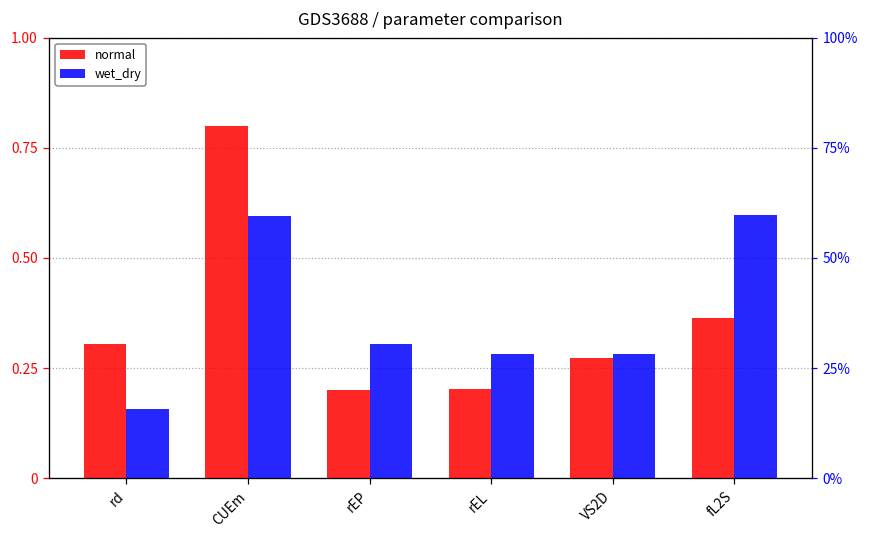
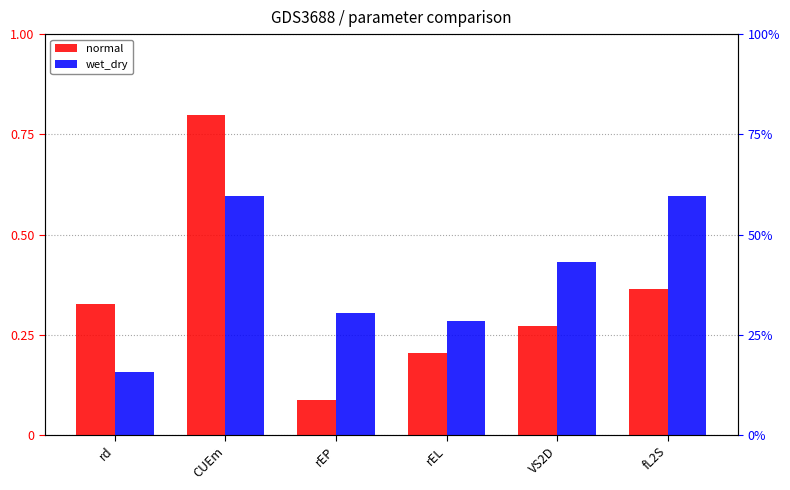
normal, rd: 0.31 -> 0.33
normal, rEP: 0.20 -> 0.09
wet_dry, VS2D: 0.28 -> 0.43
